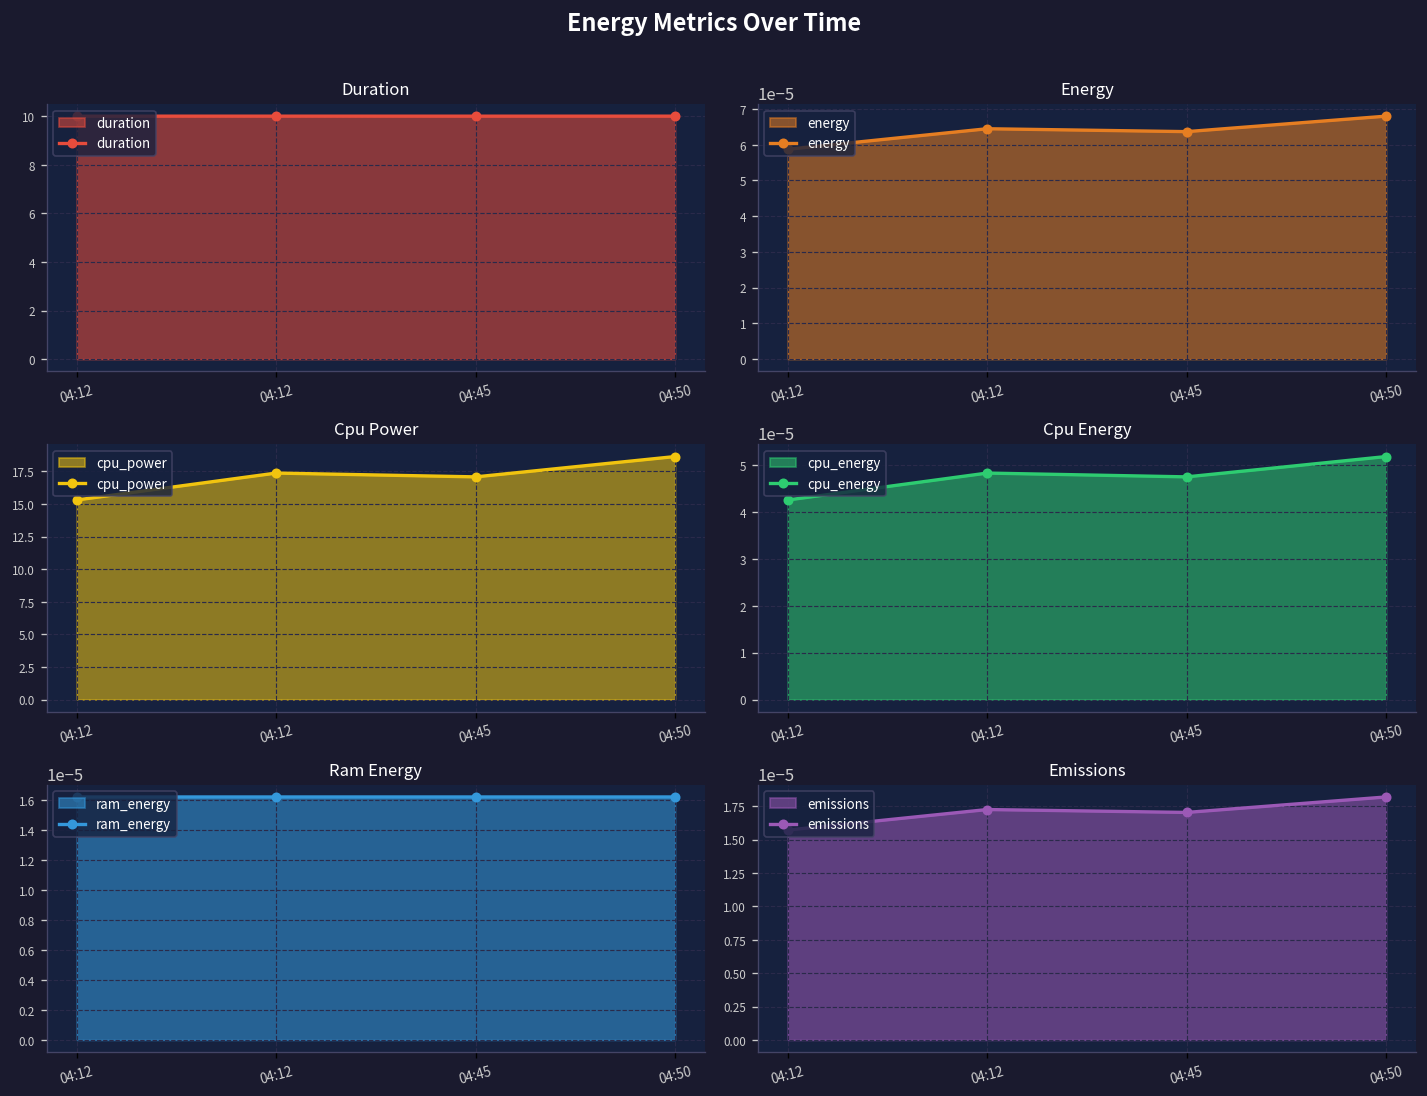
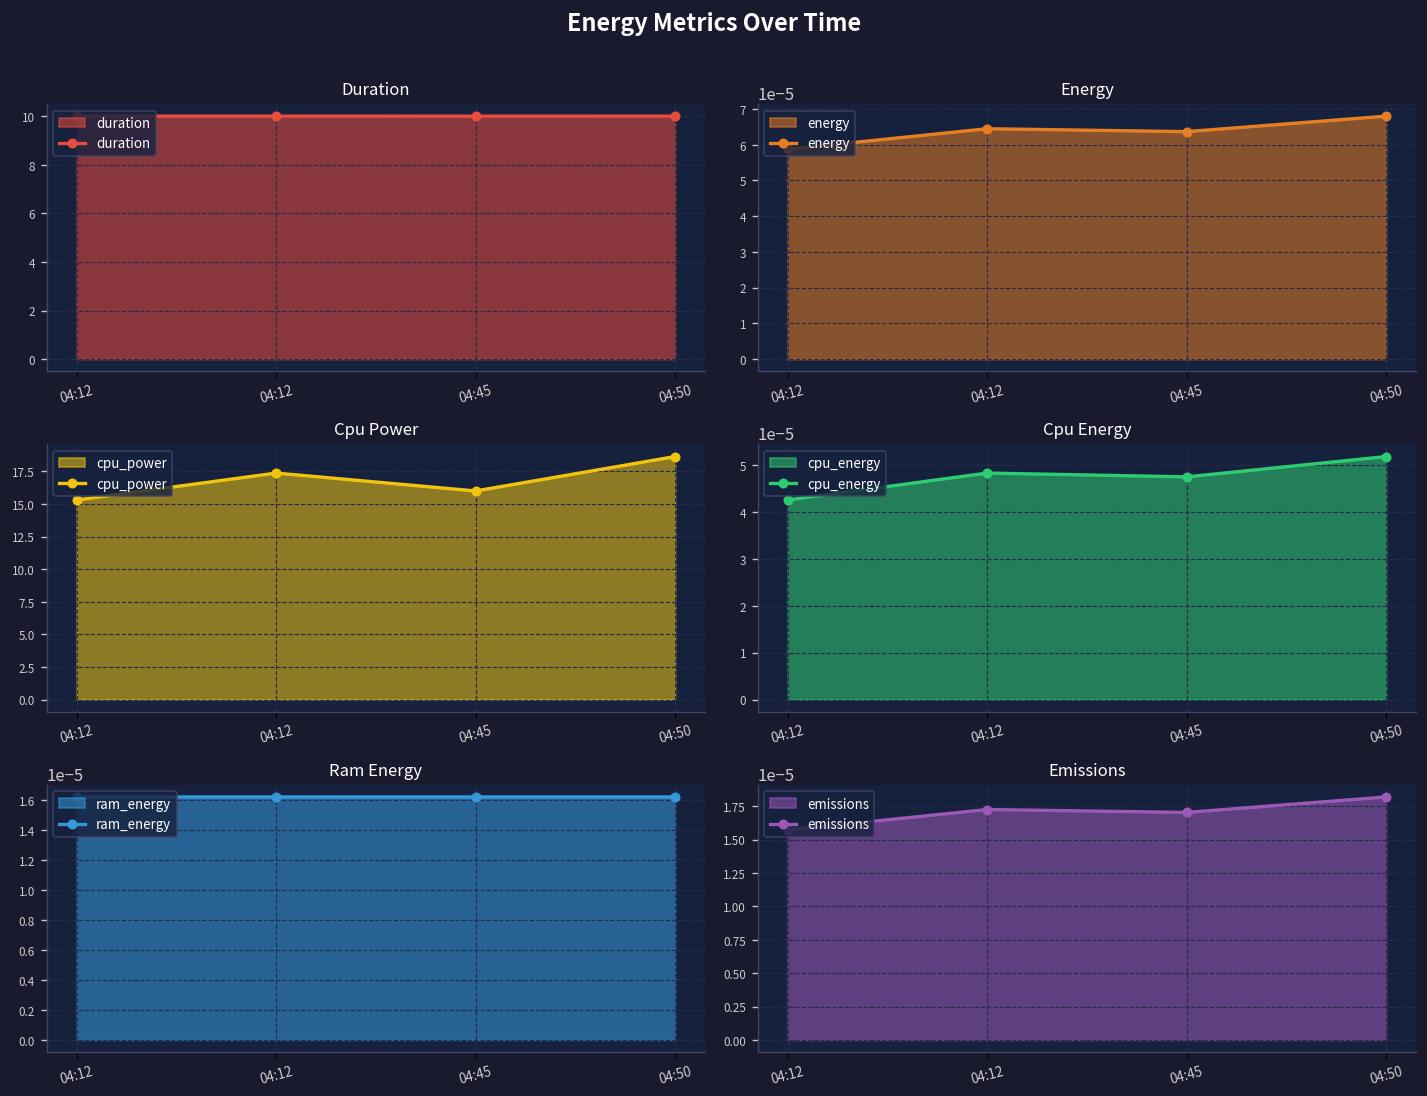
Cpu Power, 04:45: 17.1 -> 16.0
